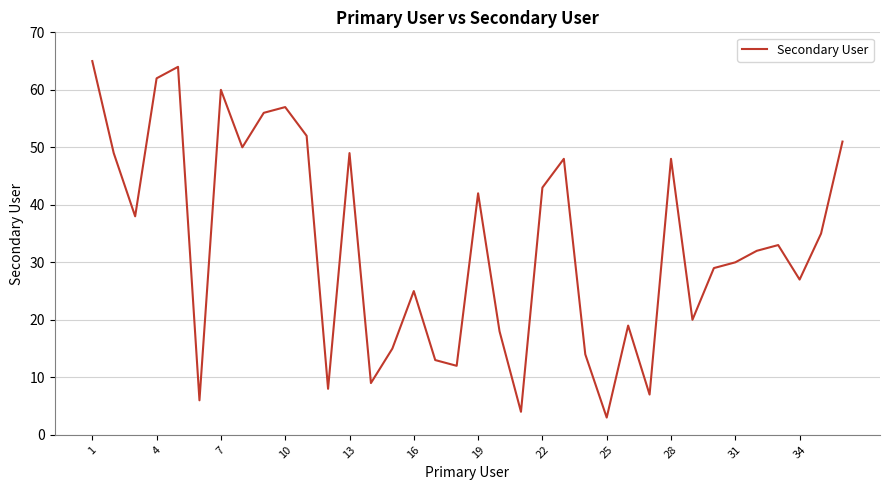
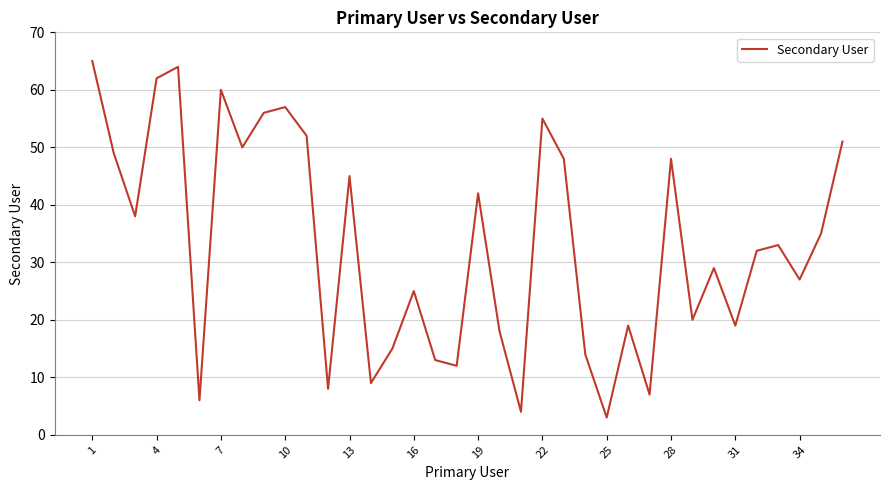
13: 49 -> 45
22: 43 -> 55
31: 30 -> 19
